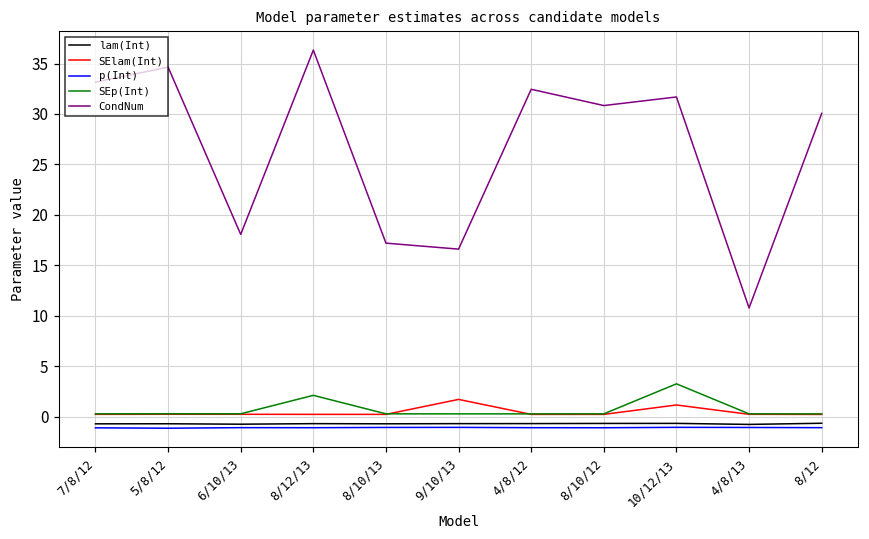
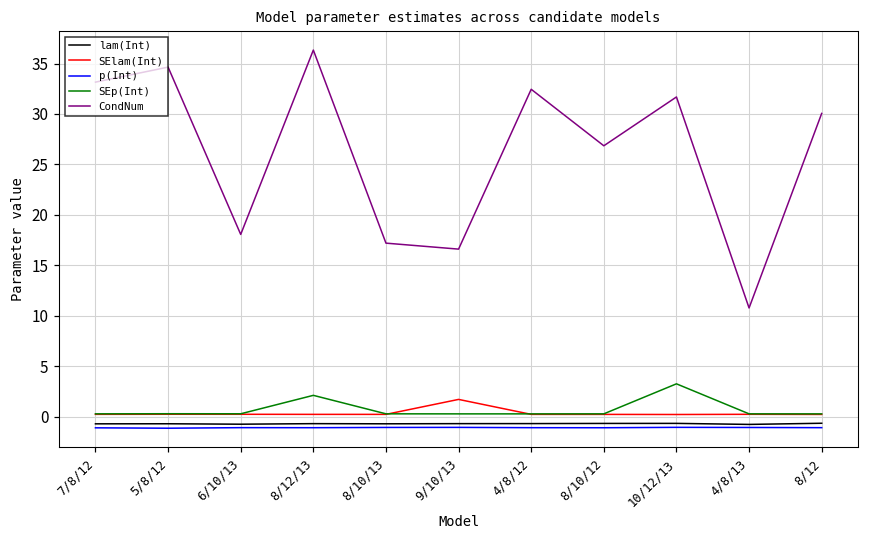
CondNum, 8/10/12: 31 -> 27
SElam(Int), 10/12/13: 1 -> 0
